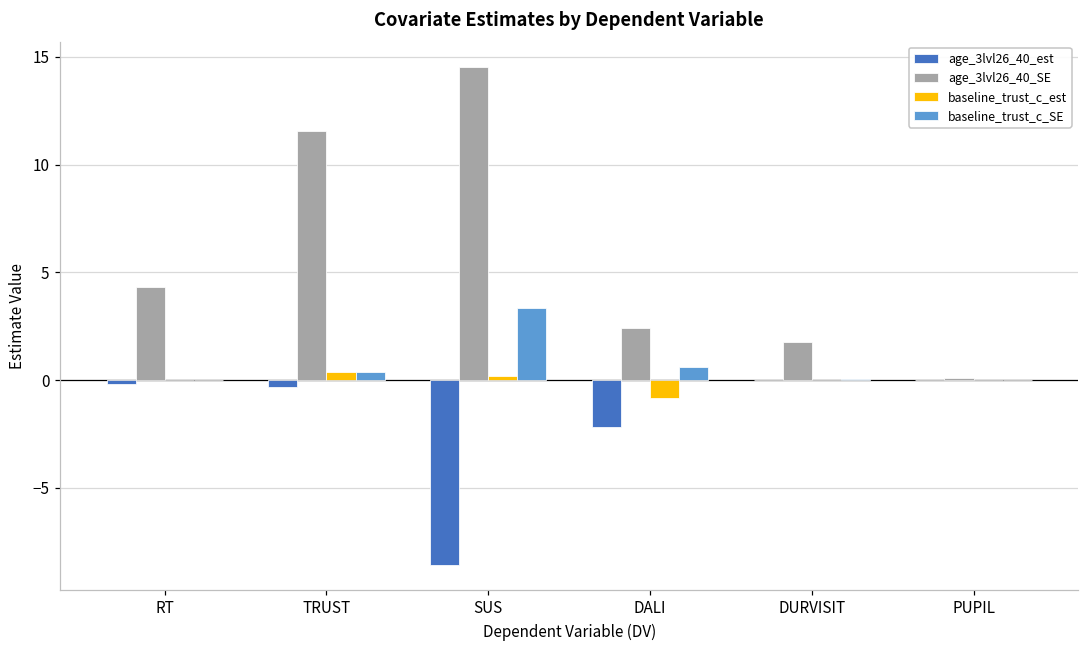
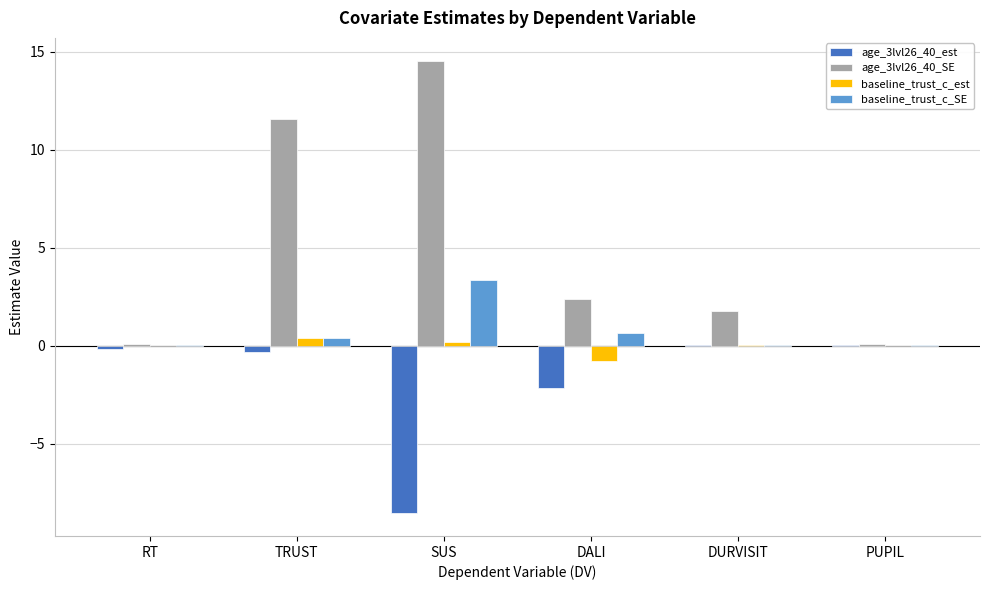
age_3lvl26_40_SE, RT: 4.3 -> 0.1
